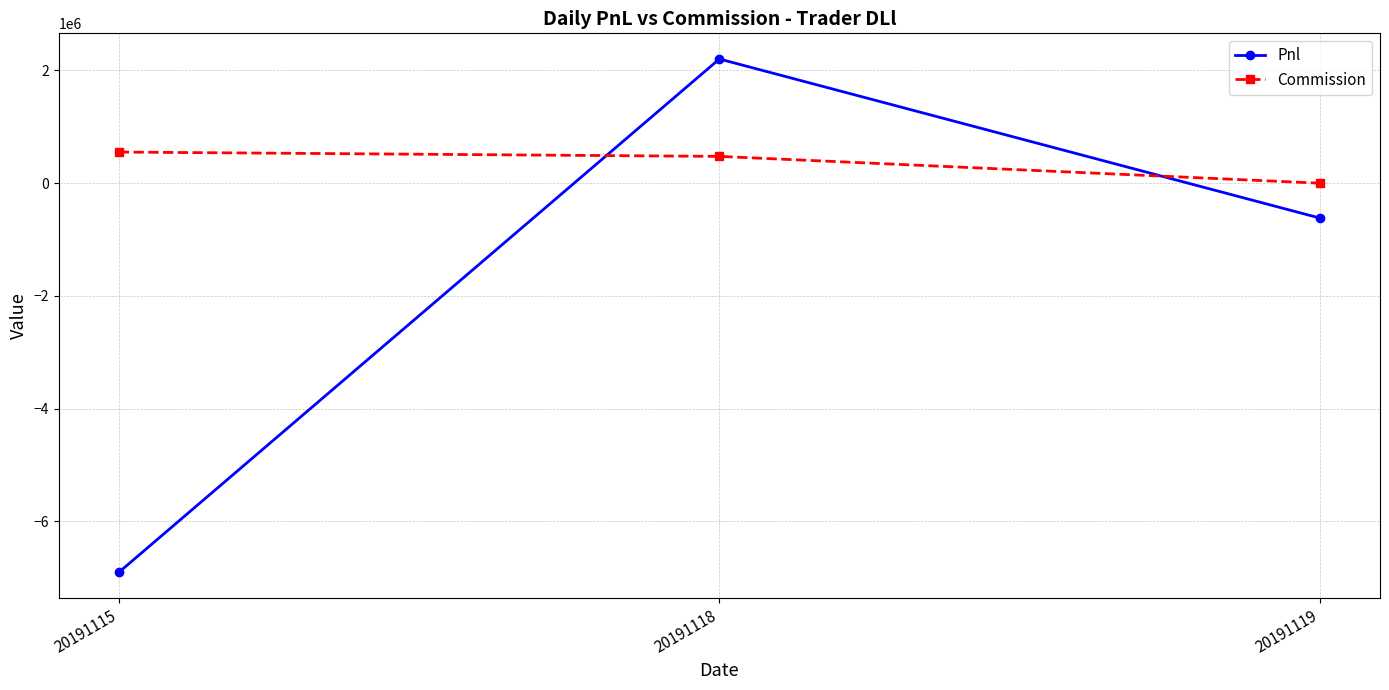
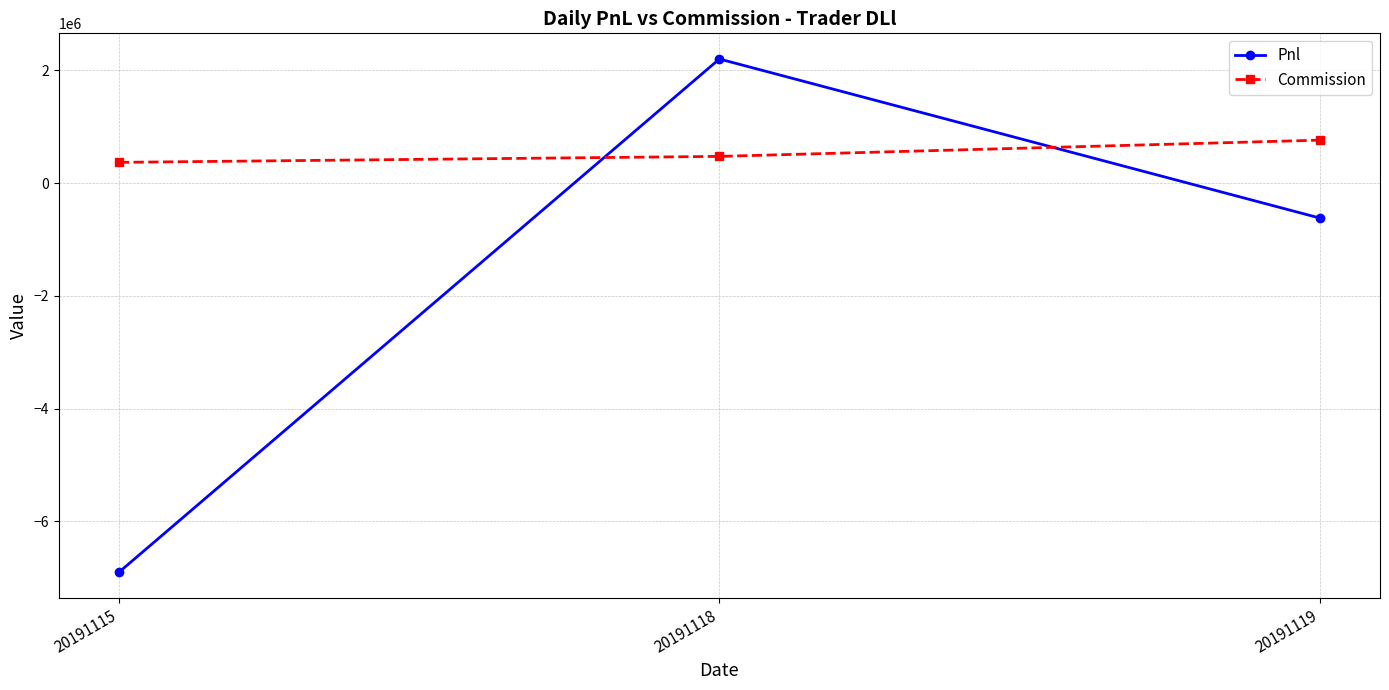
Commission, 20191115: 600000 -> 400000
Commission, 20191119: 0 -> 800000
